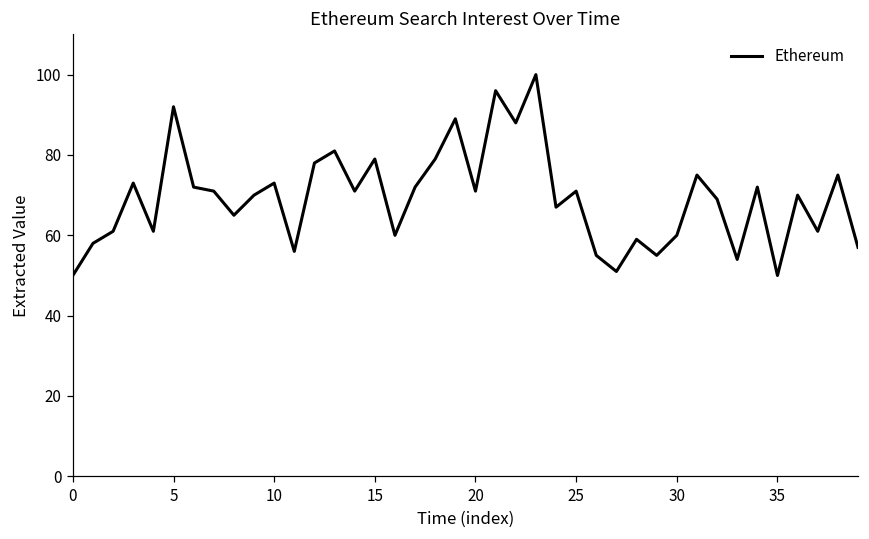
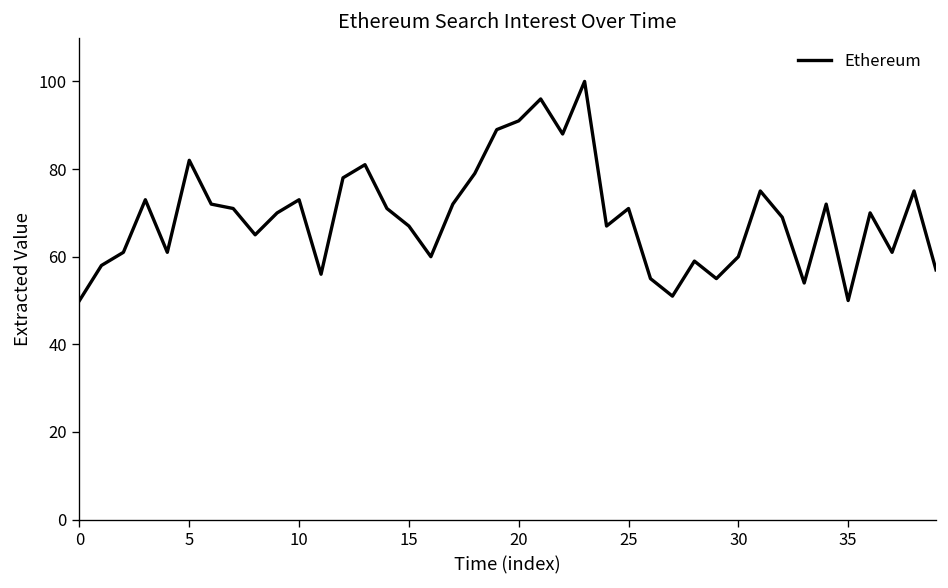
5: 92 -> 82
15: 79 -> 67
20: 71 -> 91
